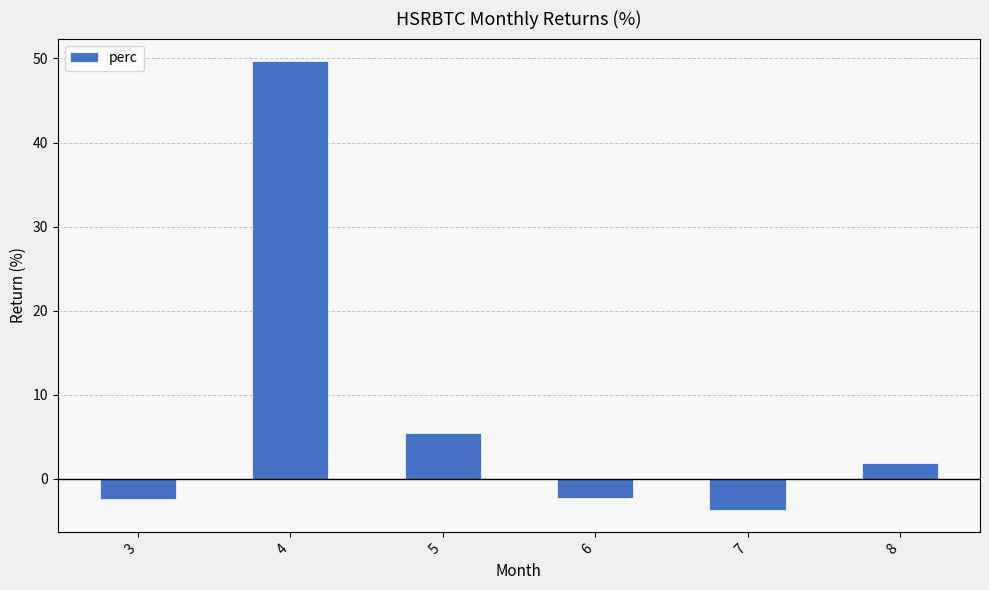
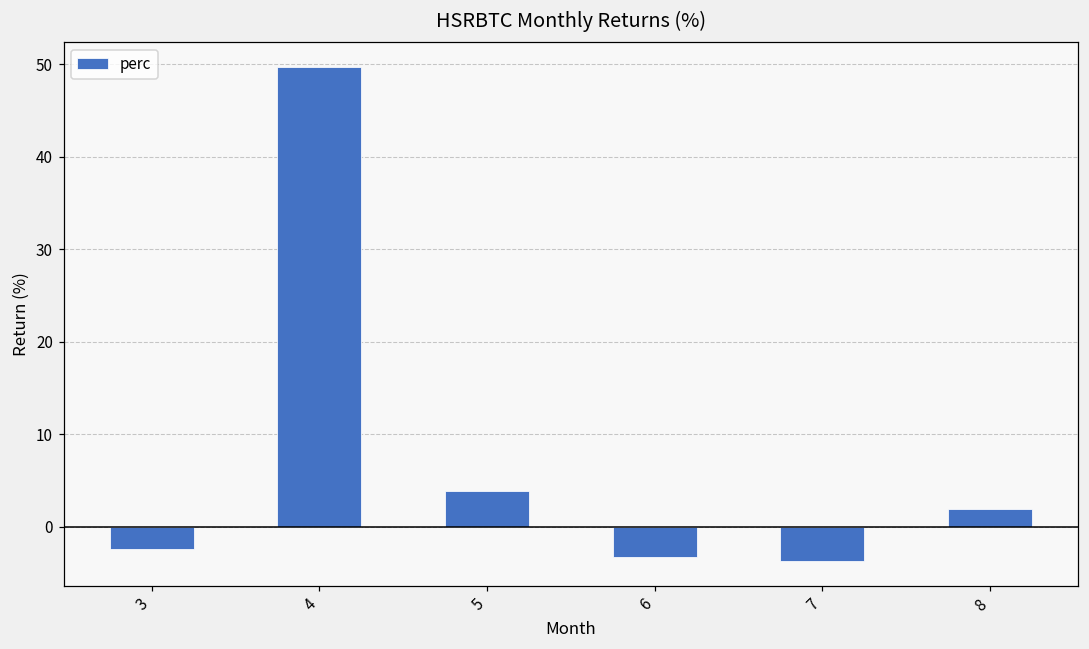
5: 5 -> 4
6: -2 -> -3
